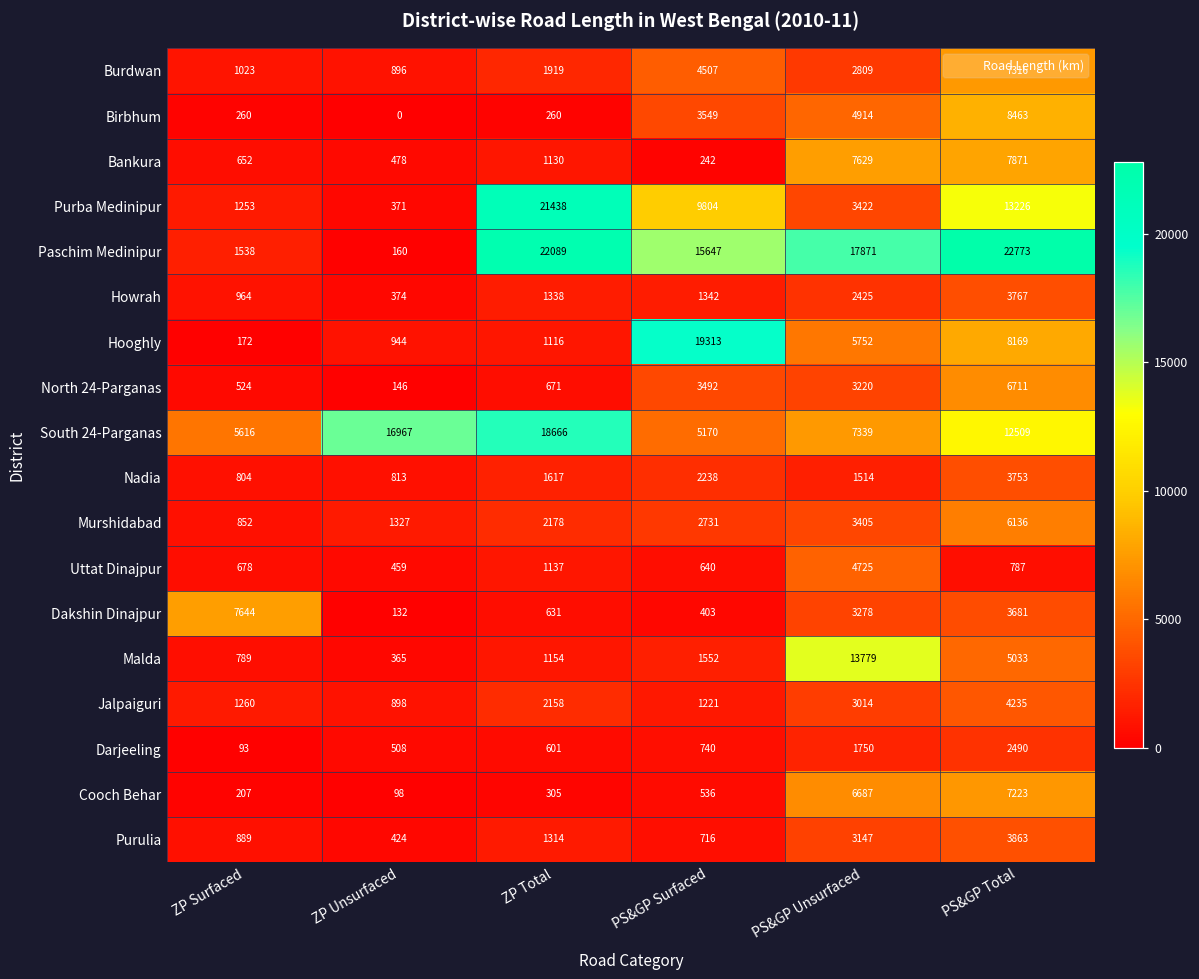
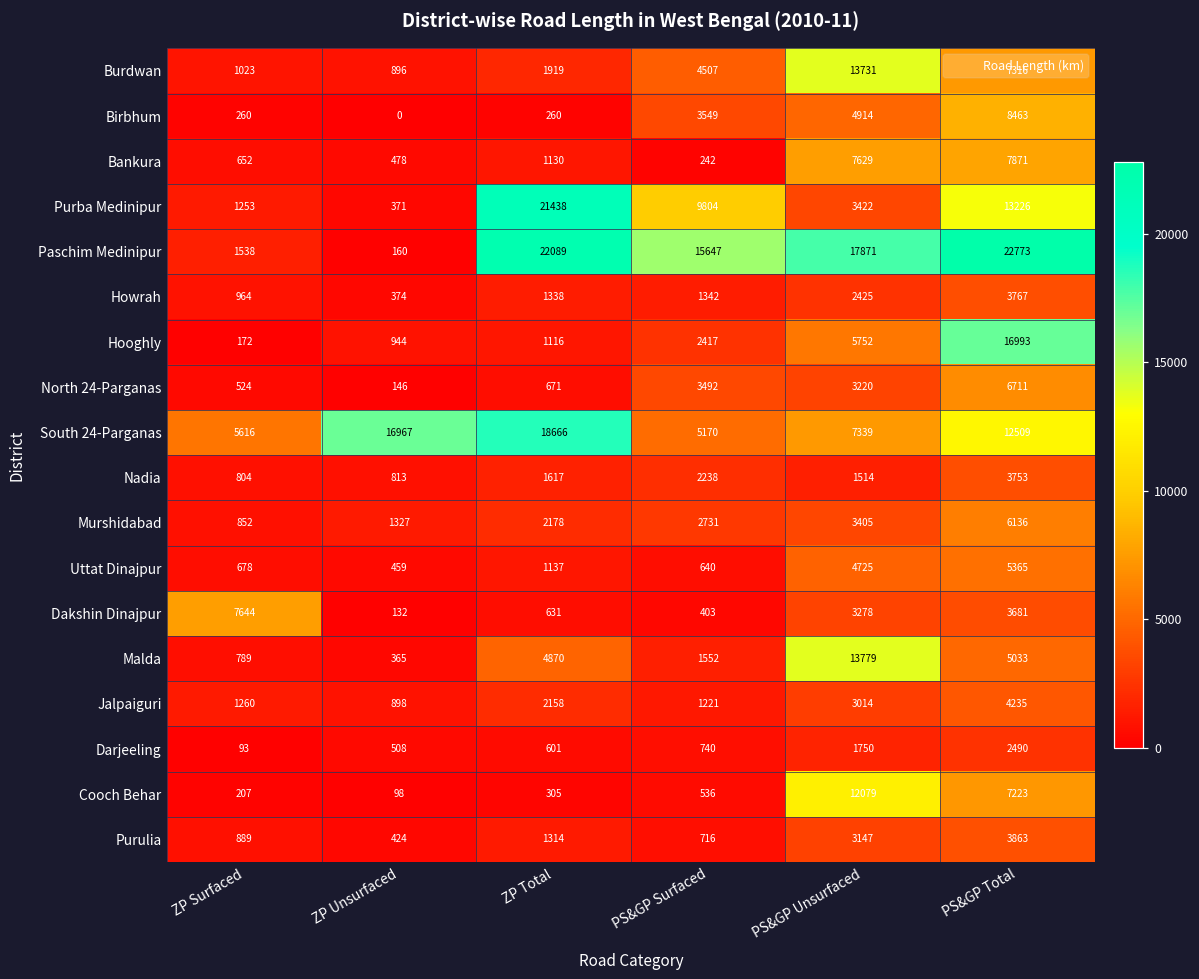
Burdwan, PS&GP Unsurfaced: 2809 -> 13731
Hooghly, PS&GP Surfaced: 19313 -> 2417
Hooghly, PS&GP Total: 8169 -> 16993
Uttat Dinajpur, PS&GP Total: 787 -> 5365
Malda, ZP Total: 1154 -> 4870
Cooch Behar, PS&GP Unsurfaced: 6687 -> 12079
